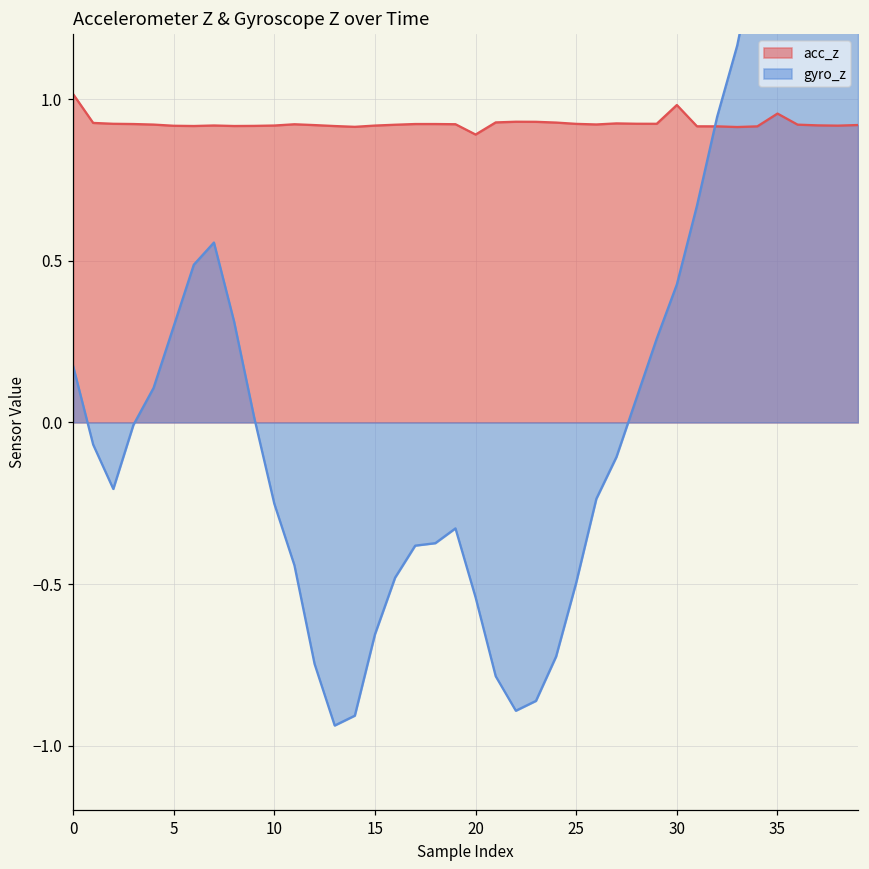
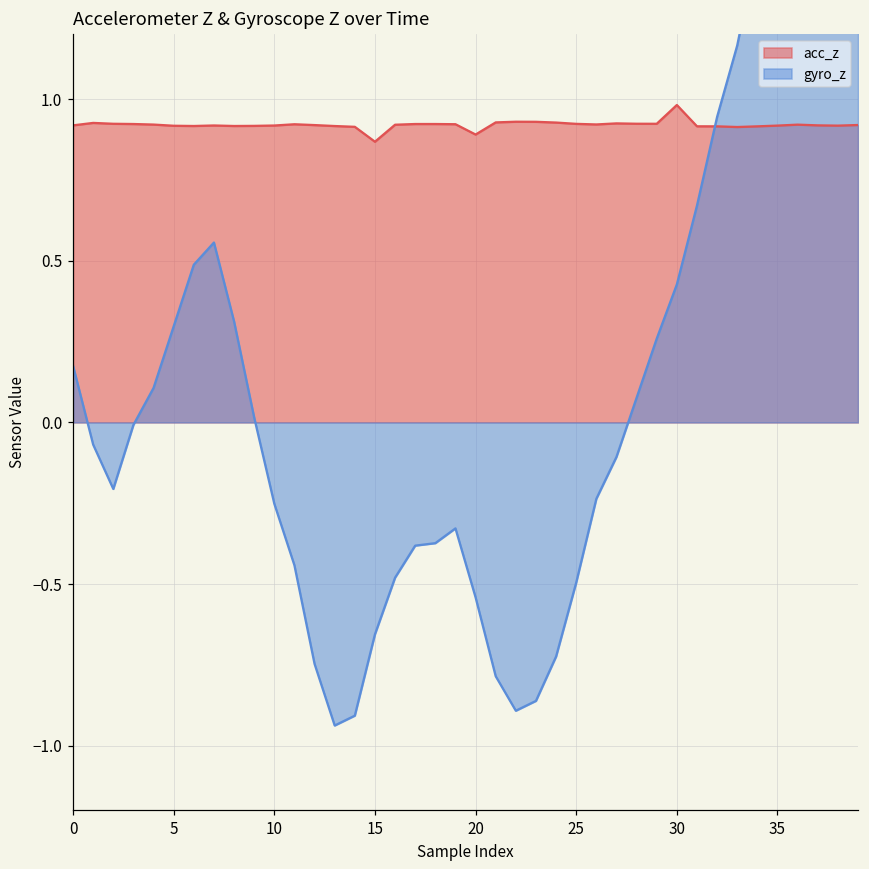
acc_z, 0: 1.02 -> 0.92
acc_z, 15: 0.92 -> 0.87
acc_z, 35: 0.96 -> 0.92
